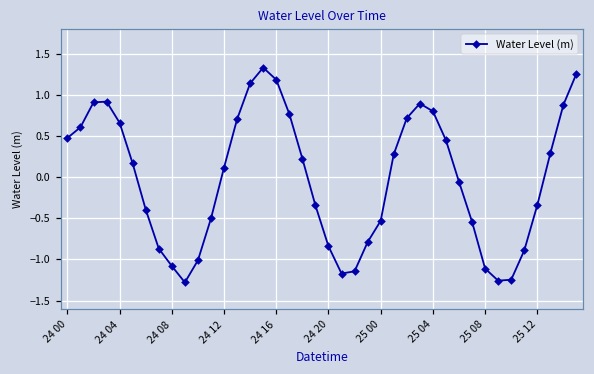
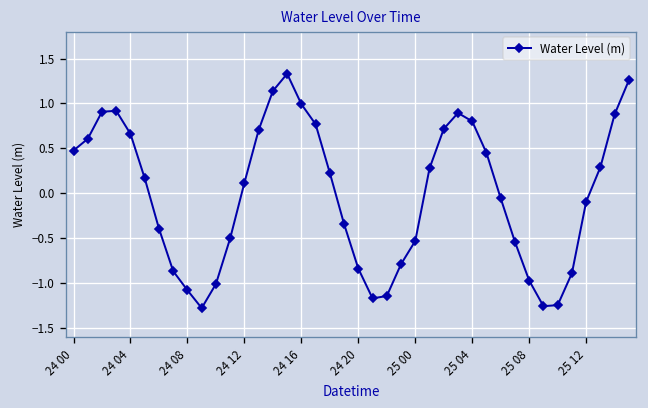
24 16: 1.2 -> 1.0
25 08: -1.1 -> -1.0
25 12: -0.3 -> -0.1
